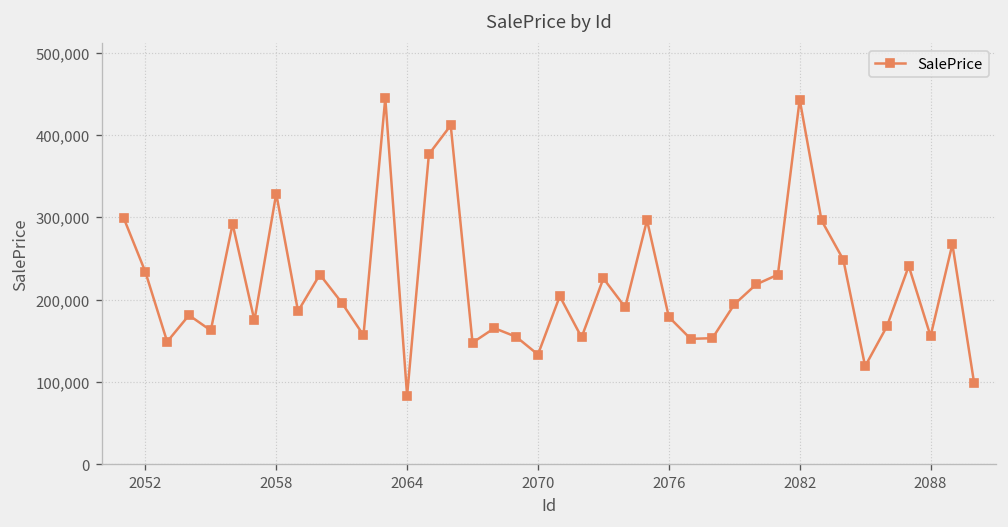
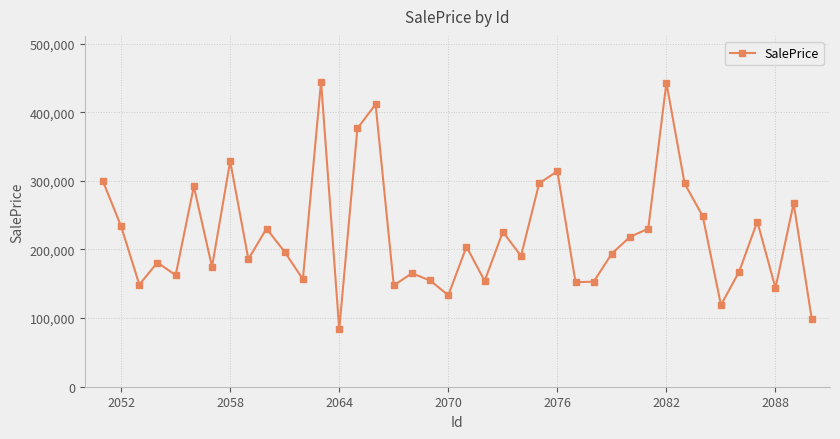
2076: 180,000 -> 310,000
2088: 160,000 -> 140,000
